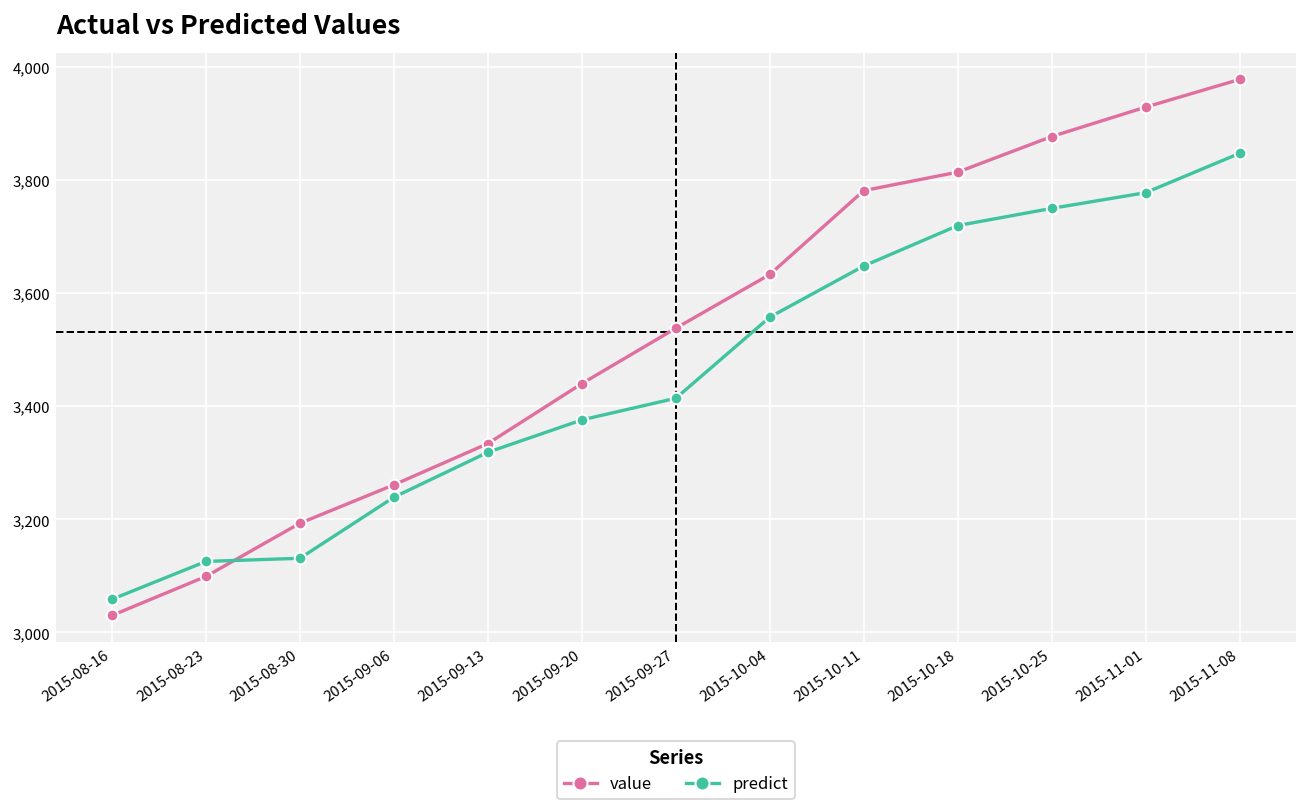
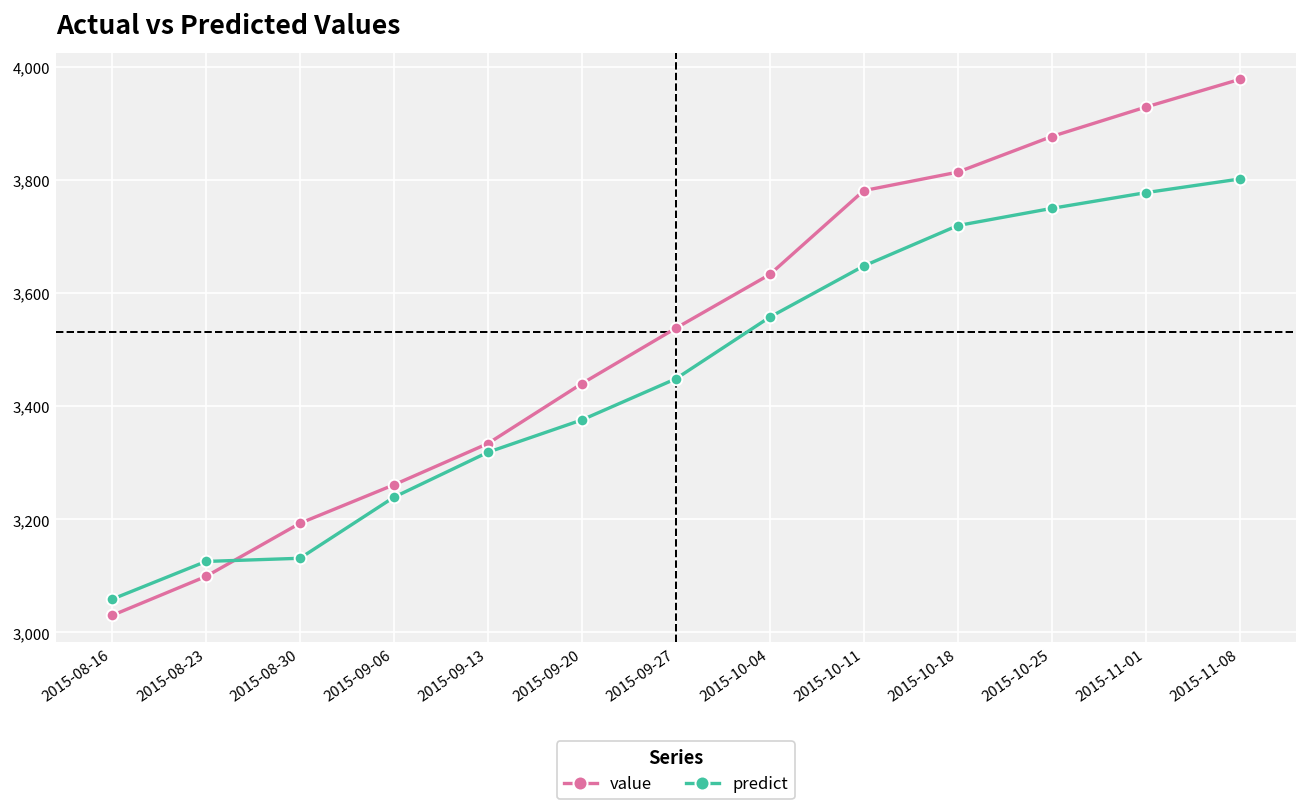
predict, 2015-09-27: 3,410 -> 3,450
predict, 2015-11-08: 3,850 -> 3,800
